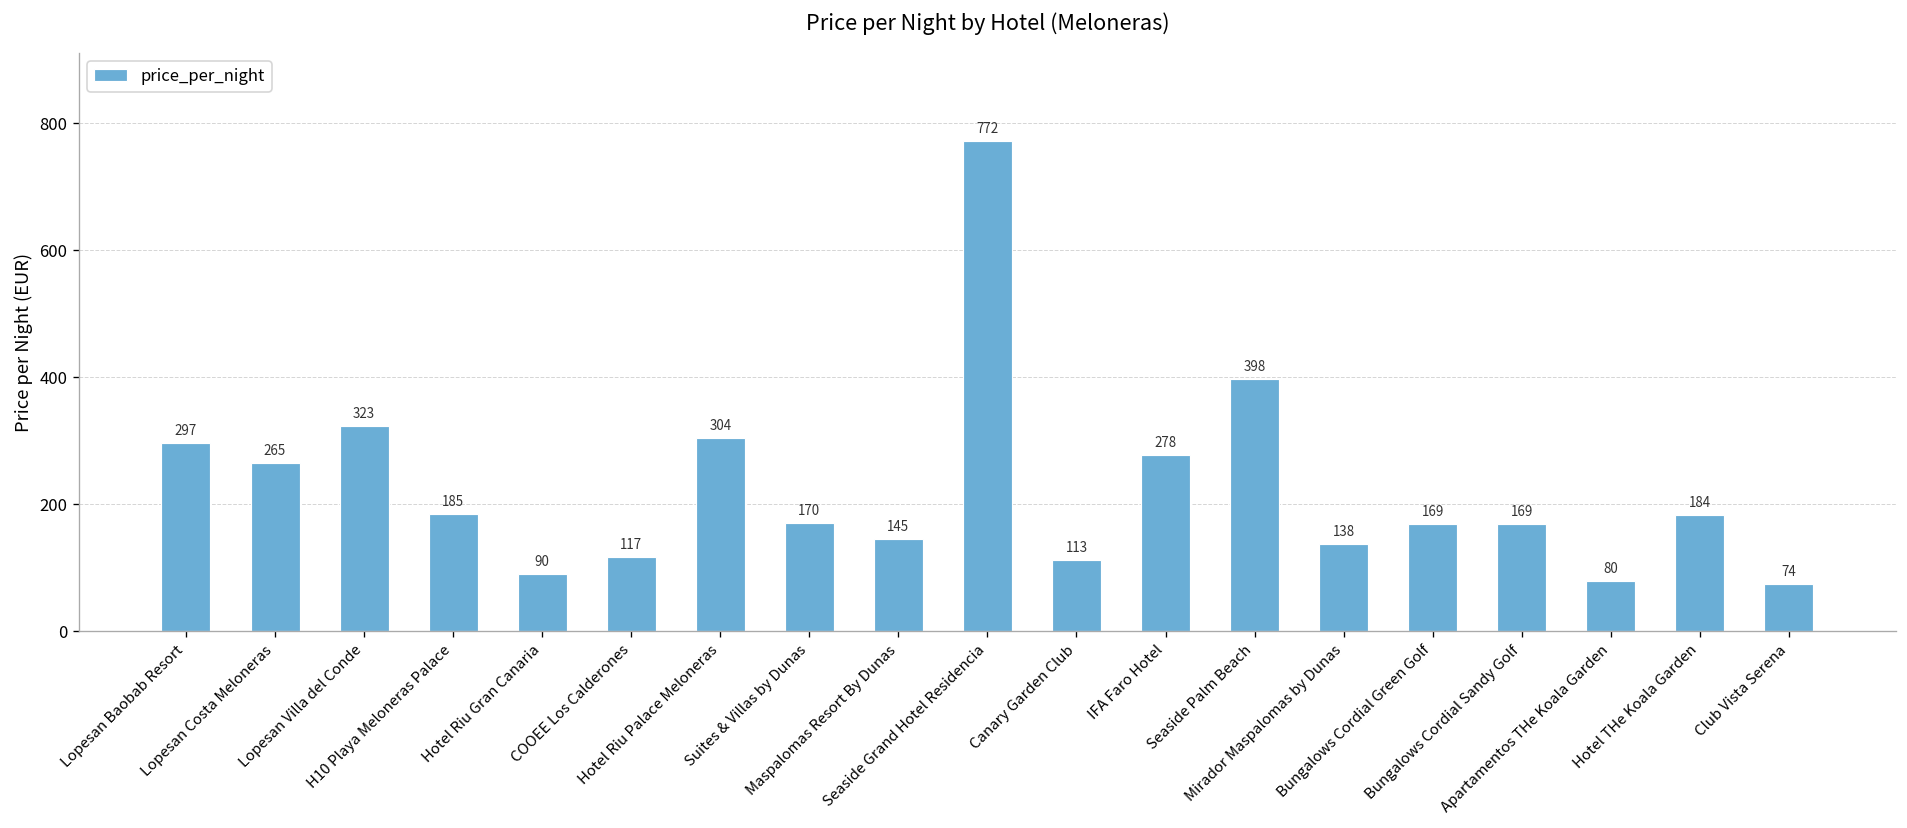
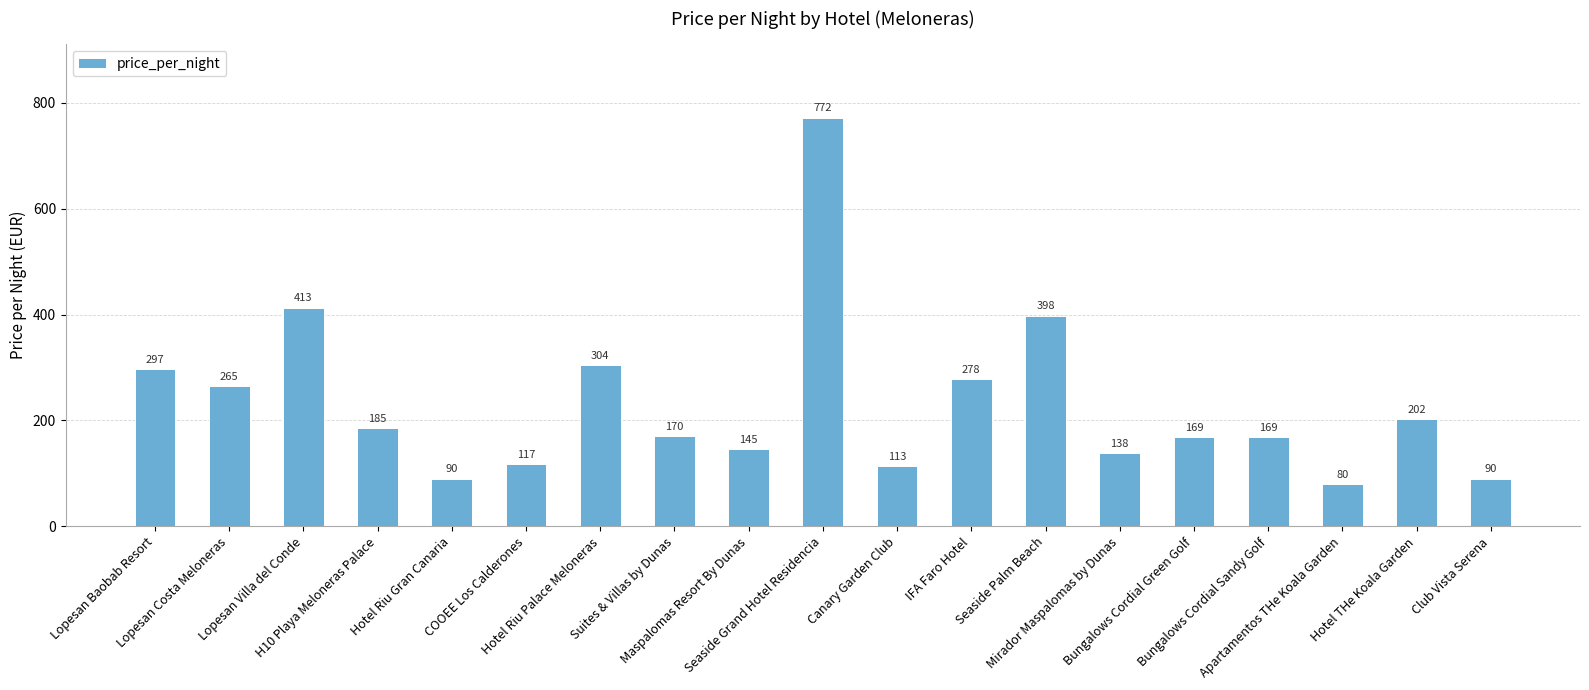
Lopesan Villa del Conde: 323 -> 413
Hotel THe Koala Garden: 184 -> 202
Club Vista Serena: 74 -> 90
